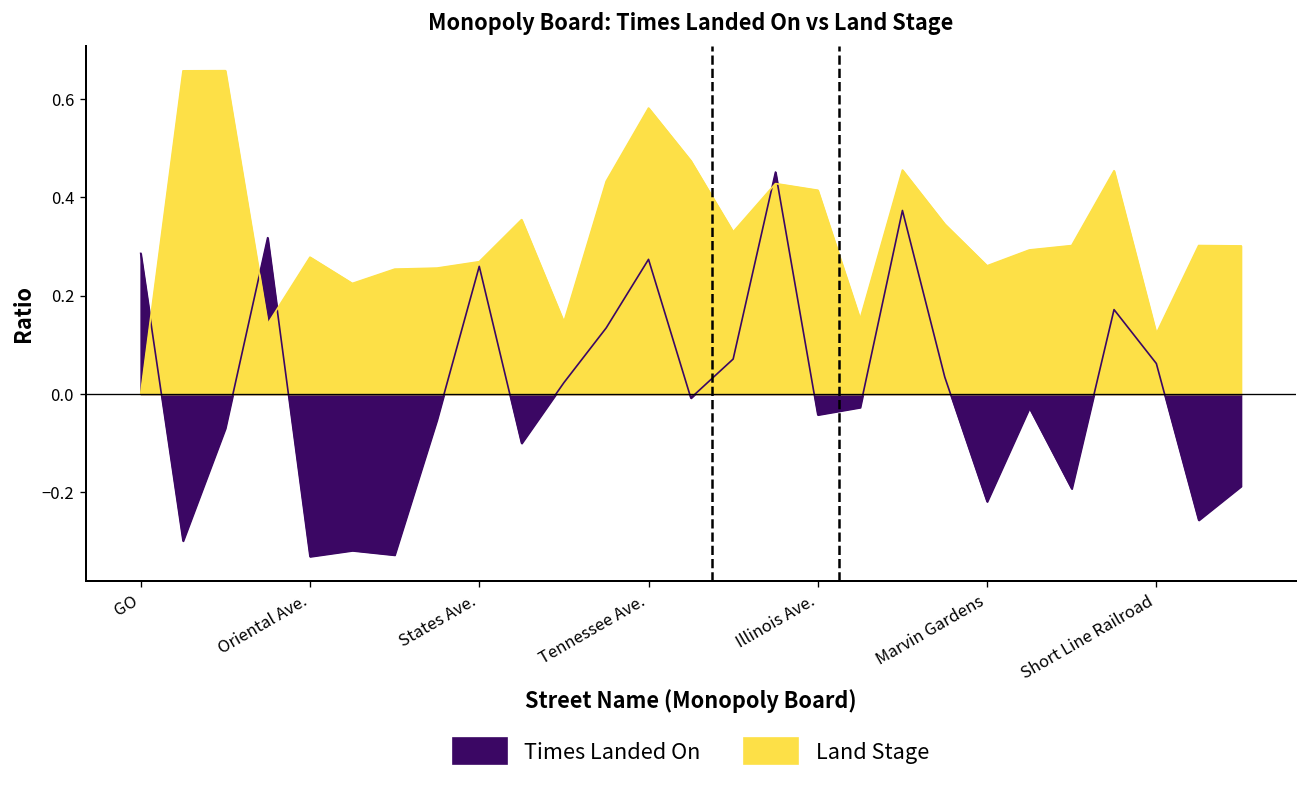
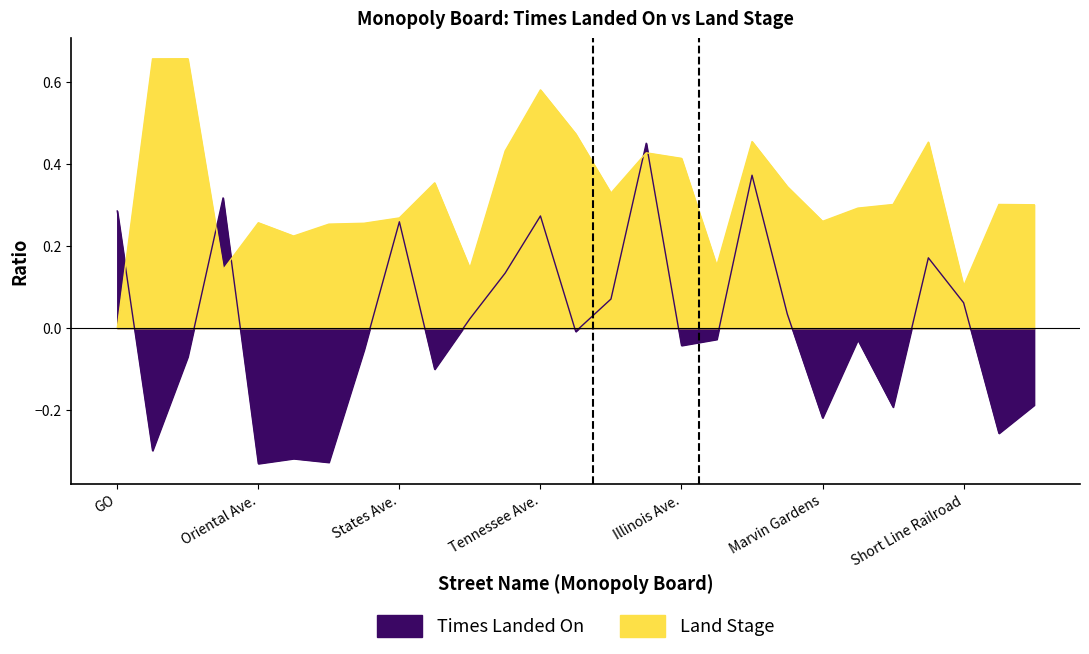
Land Stage, Oriental Ave.: 0.28 -> 0.26
Land Stage, Short Line Railroad: 0.12 -> 0.10
